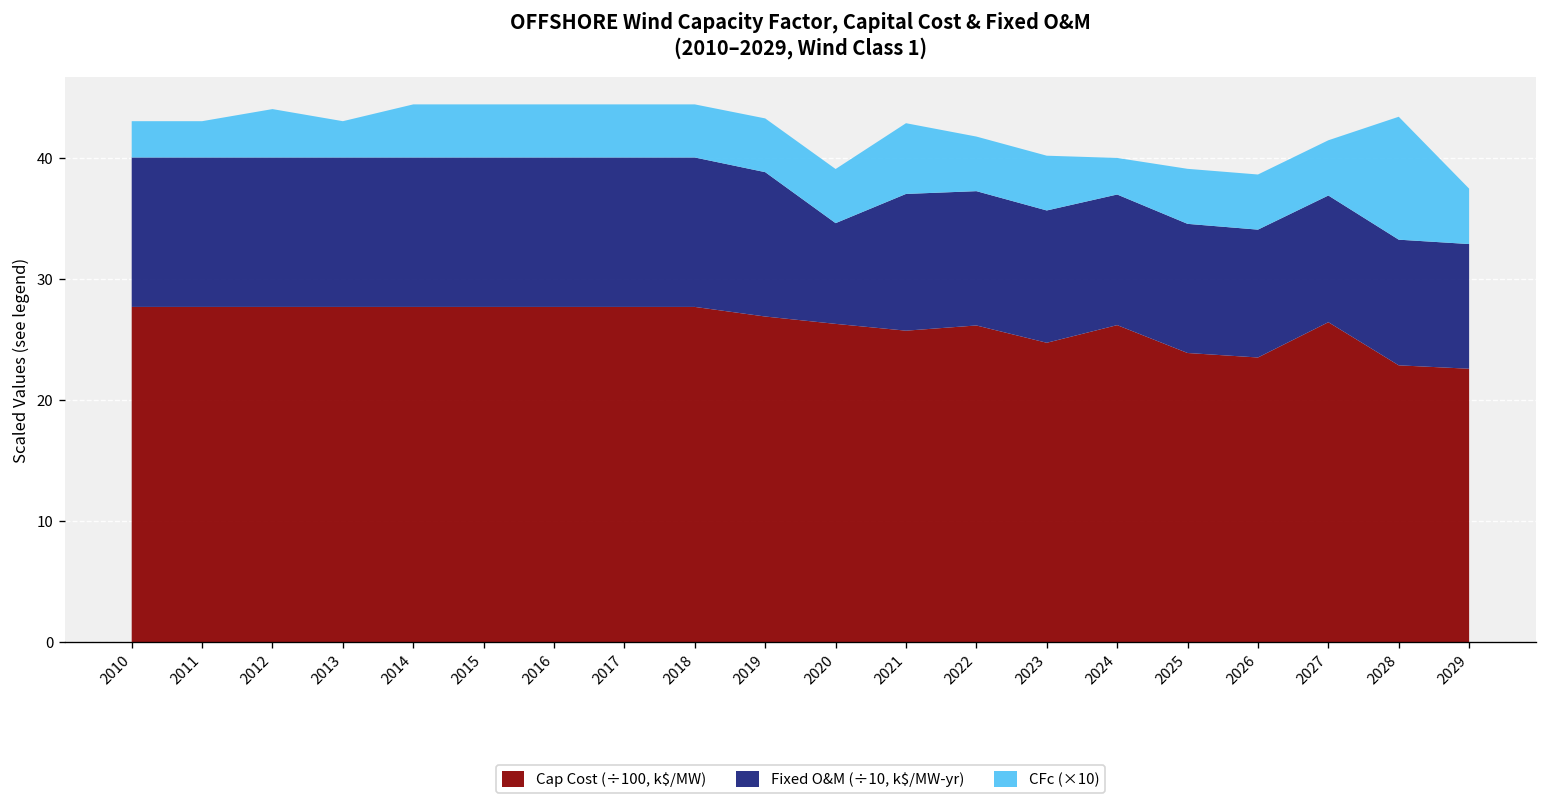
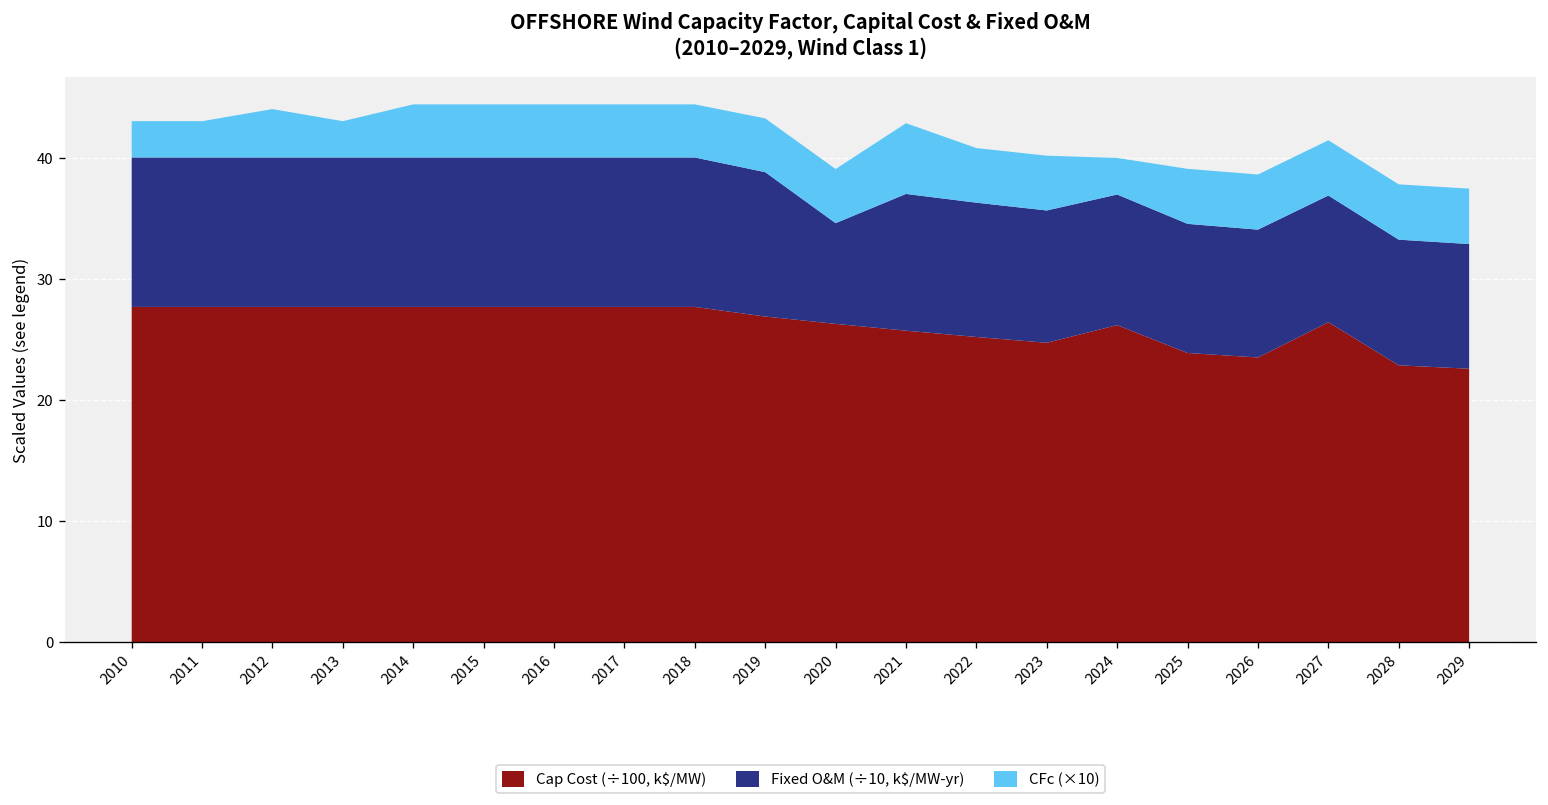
Cap Cost (÷100, k$/MW), 2022: 26.2 -> 25.2
CFc (×10), 2028: 10.2 -> 4.6
